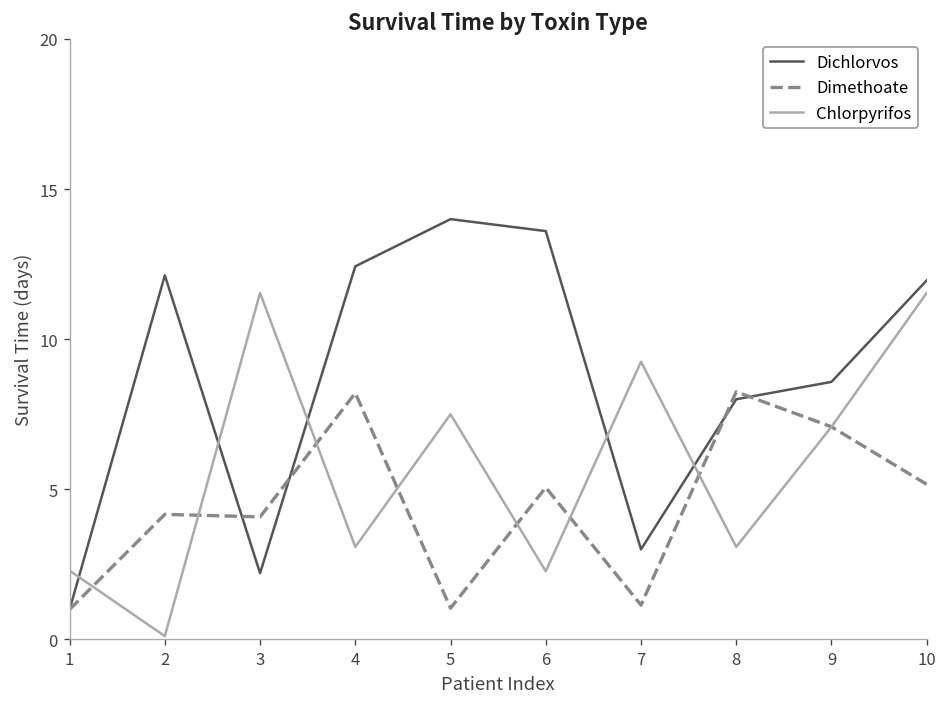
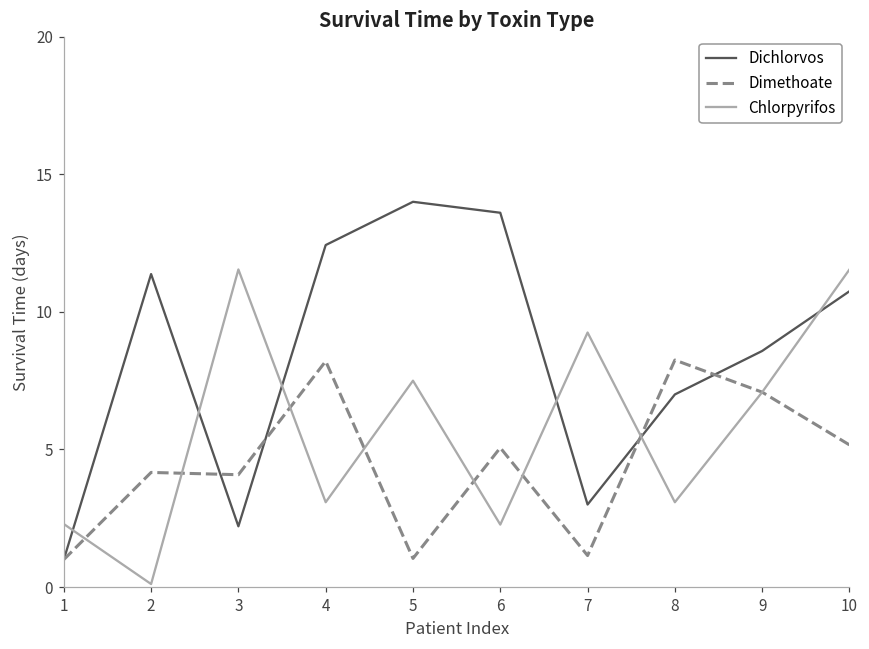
Dichlorvos, 2: 12.1 -> 11.4
Dichlorvos, 8: 8 -> 7
Dichlorvos, 10: 12.0 -> 10.8
